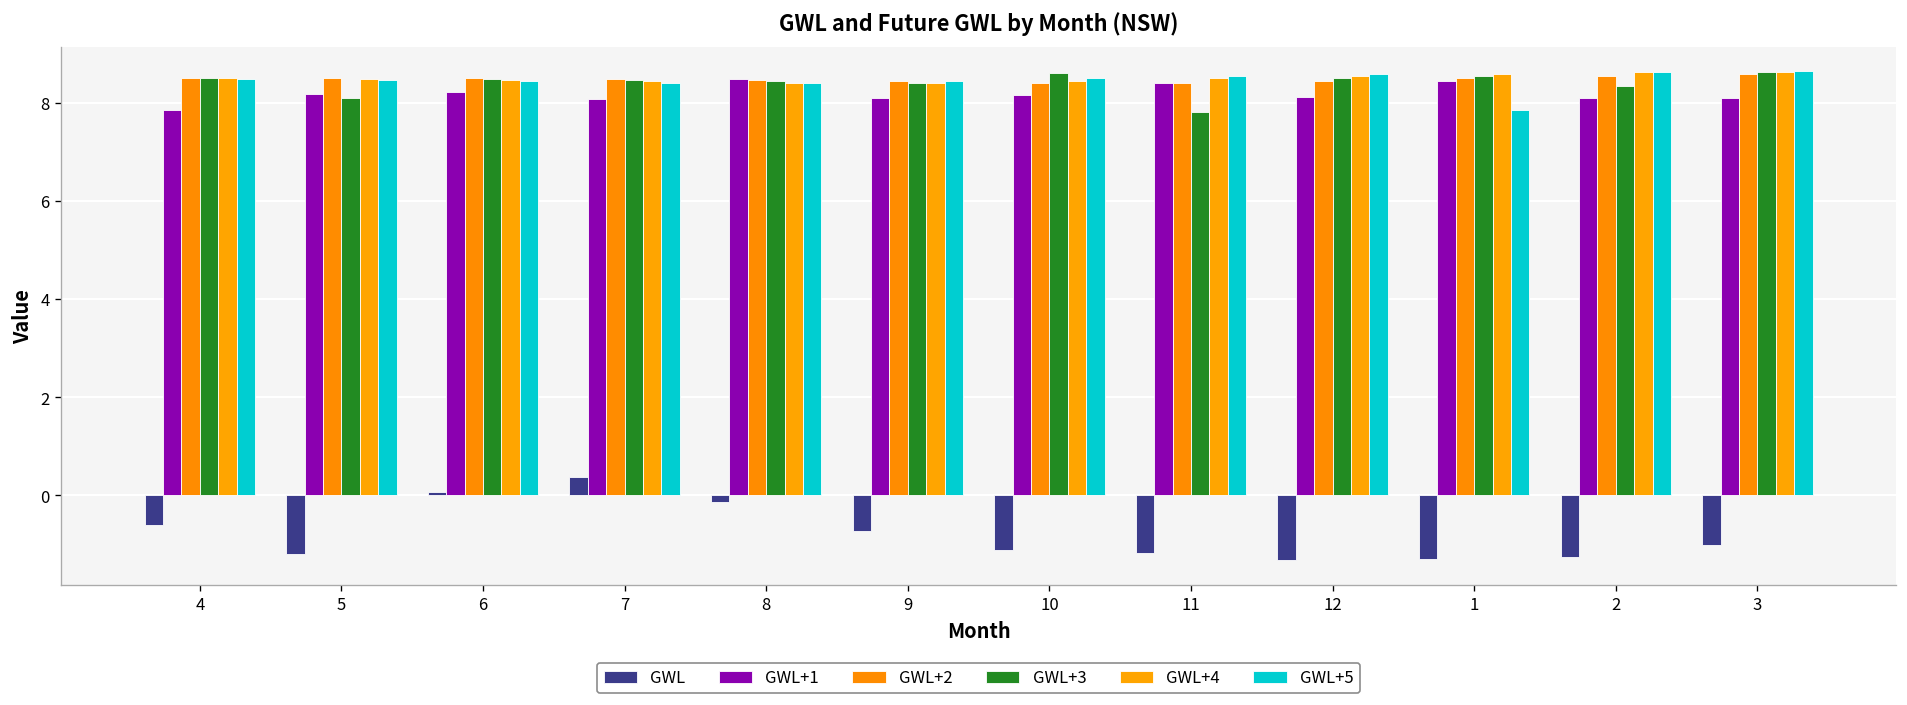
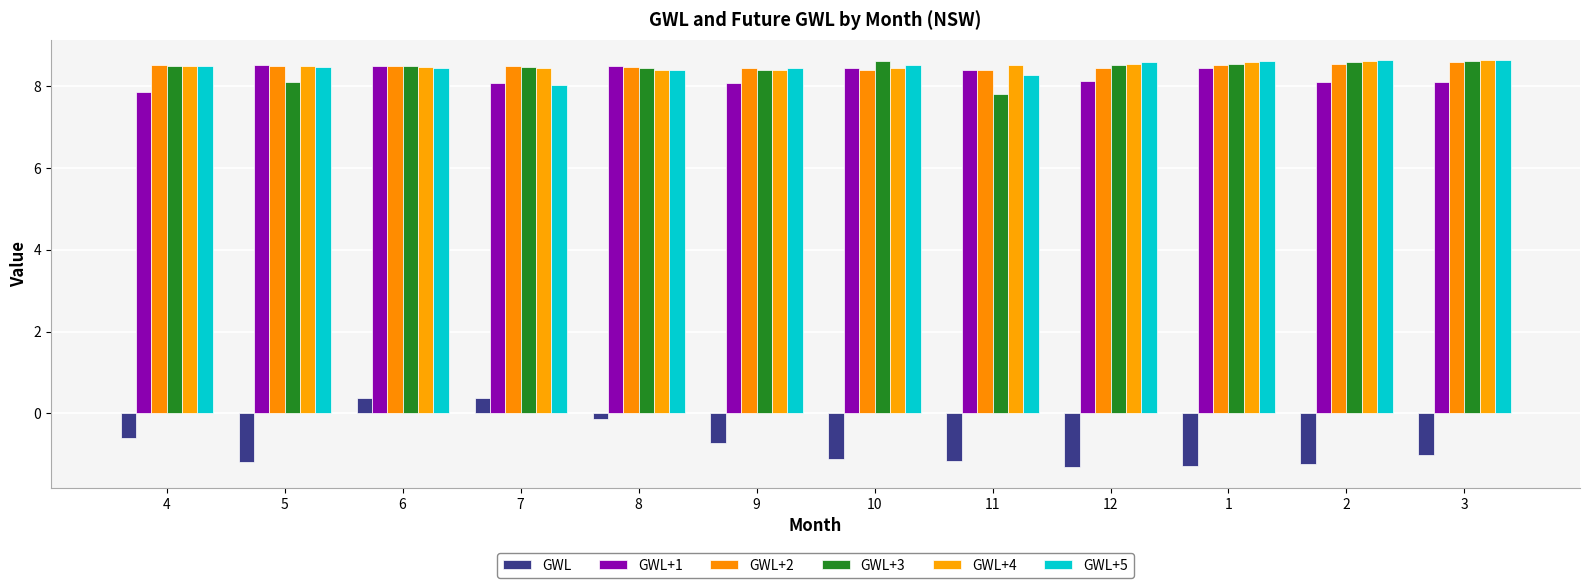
GWL+1, 5: 8.2 -> 8.5
GWL, 6: 0.1 -> 0.4
GWL+1, 6: 8.2 -> 8.5
GWL+5, 7: 8.4 -> 8.0
GWL+1, 10: 8.2 -> 8.4
GWL+5, 11: 8.5 -> 8.3
GWL+5, 1: 7.9 -> 8.6
GWL+3, 2: 8.3 -> 8.6
